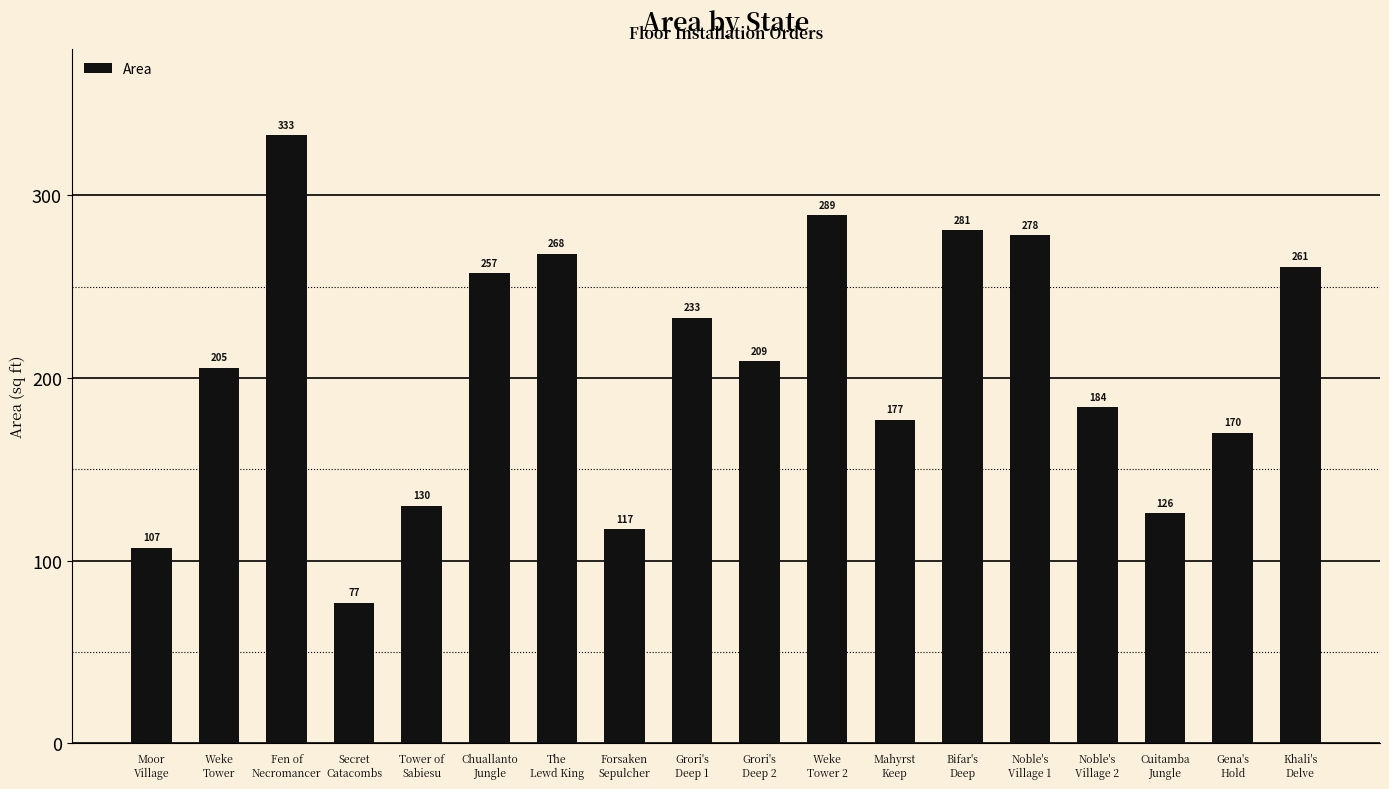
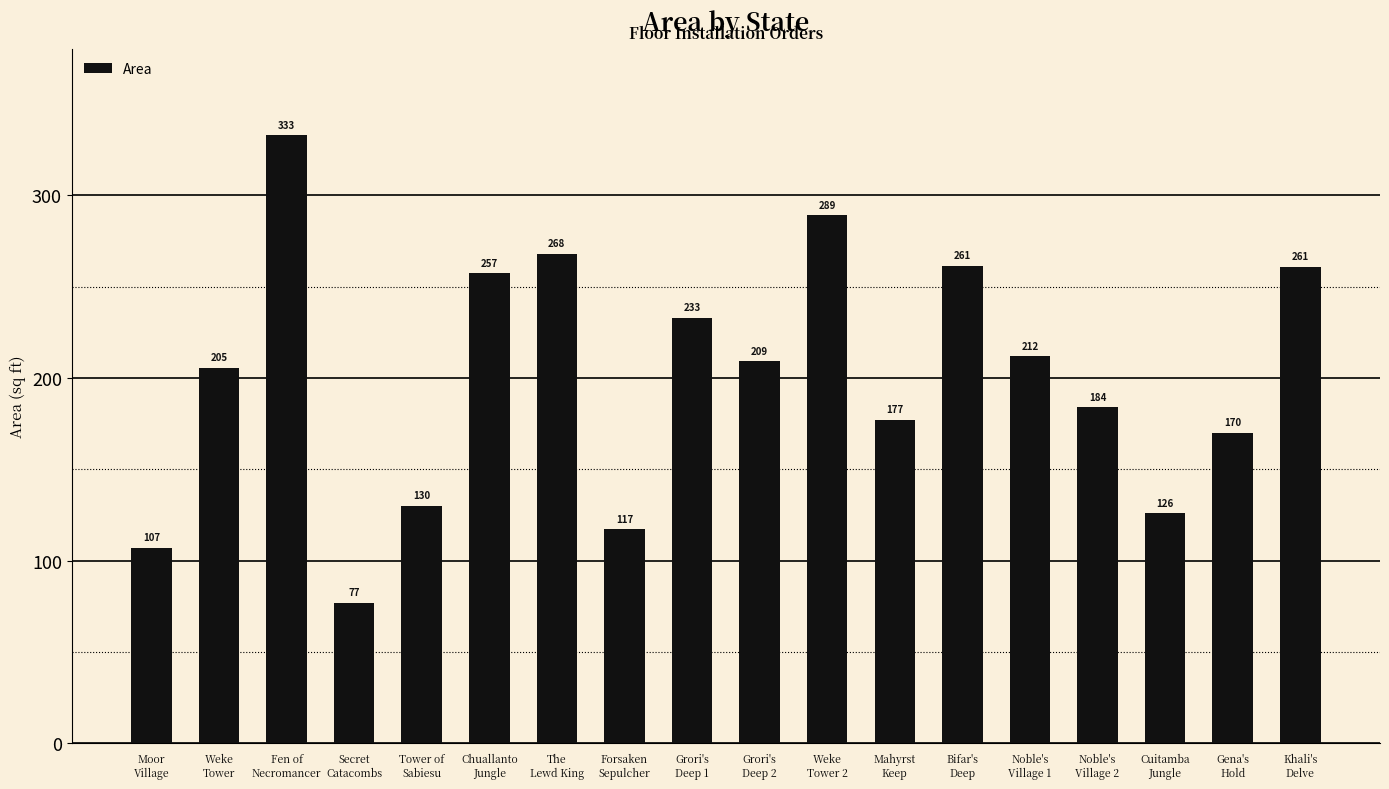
Bifar's Deep: 281 -> 261
Noble's Village 1: 278 -> 212
